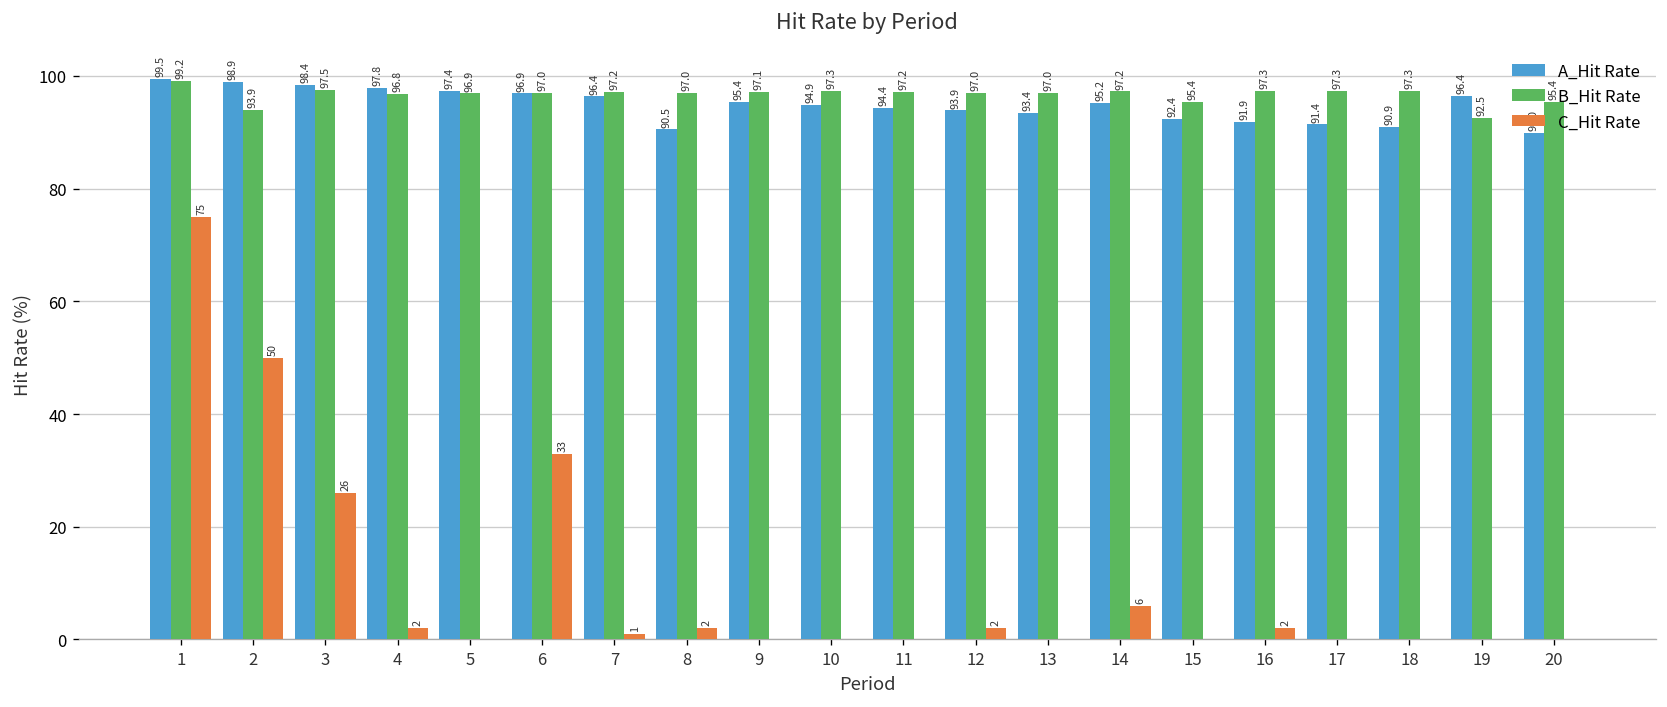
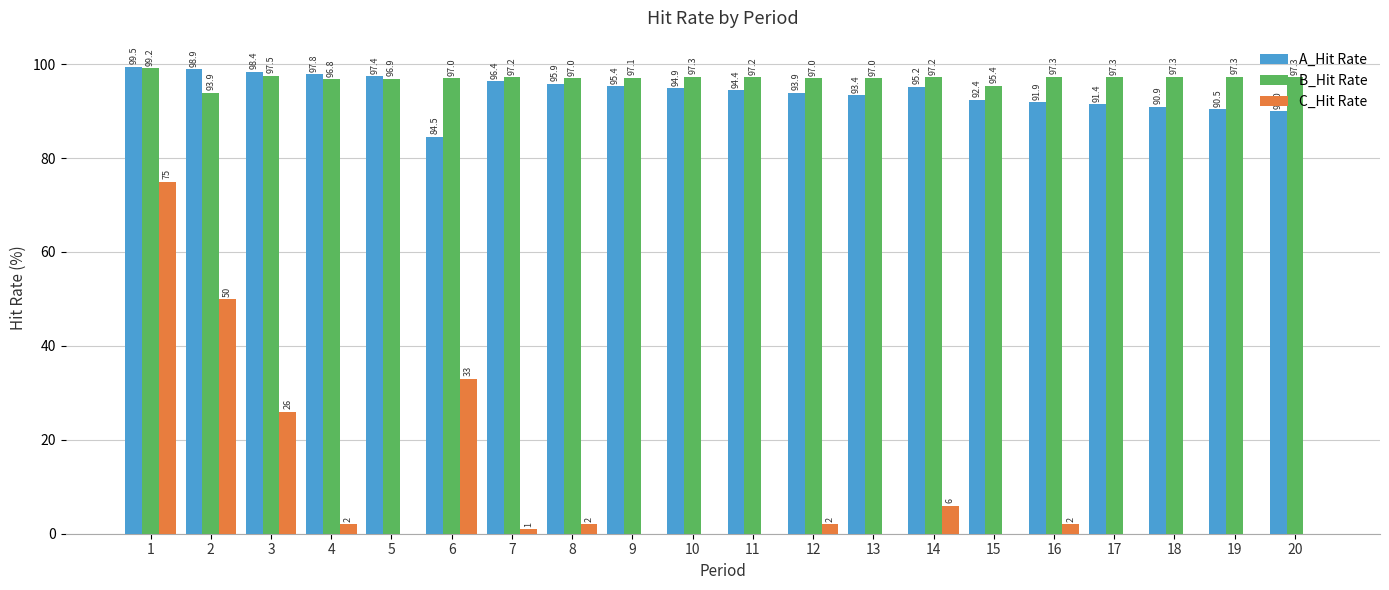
A_Hit Rate, 6: 96.9 -> 84.5
A_Hit Rate, 8: 90.5 -> 95.9
A_Hit Rate, 19: 96.4 -> 90.5
B_Hit Rate, 19: 92.5 -> 97.3
B_Hit Rate, 20: 95.4 -> 97.3
